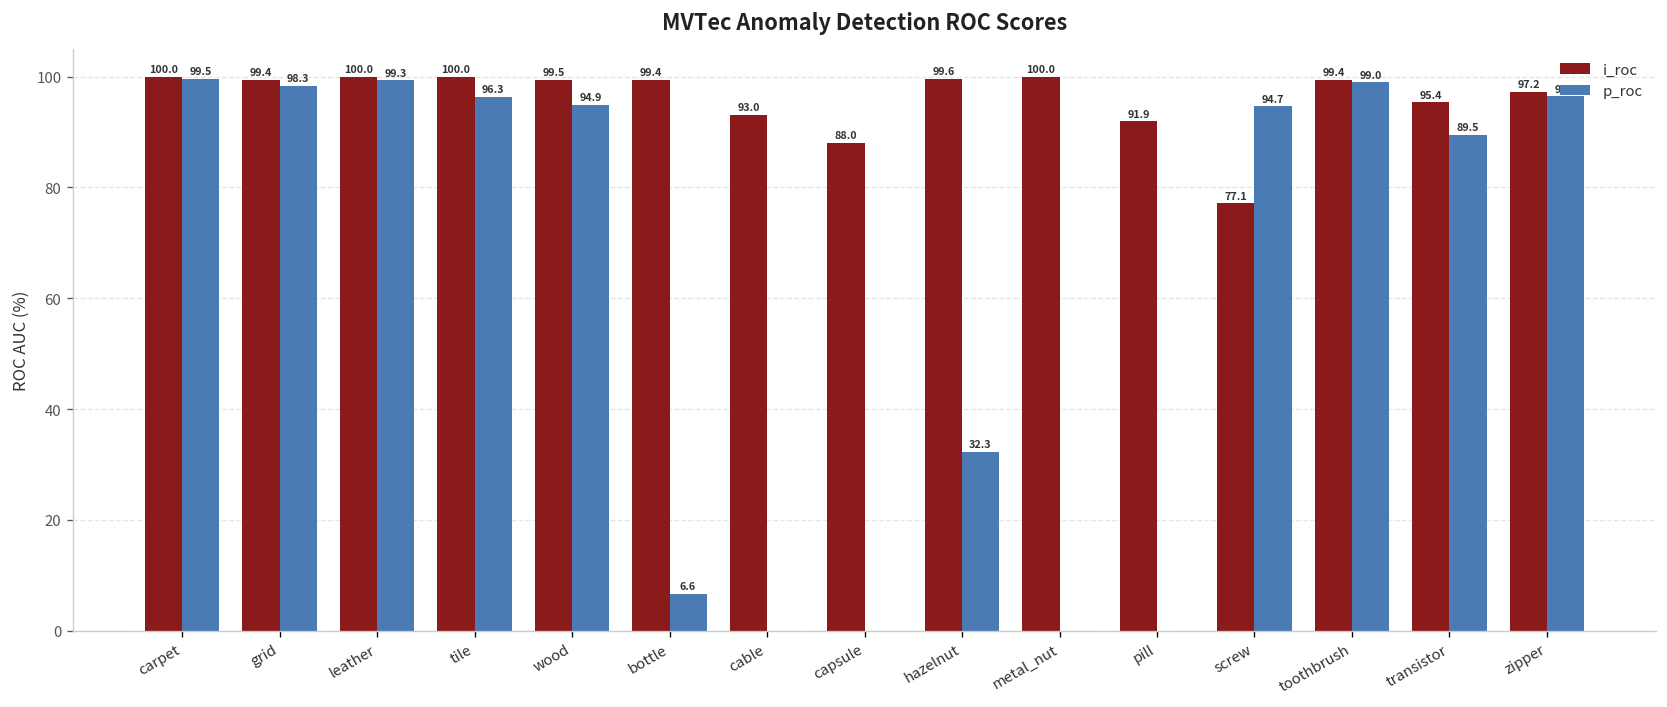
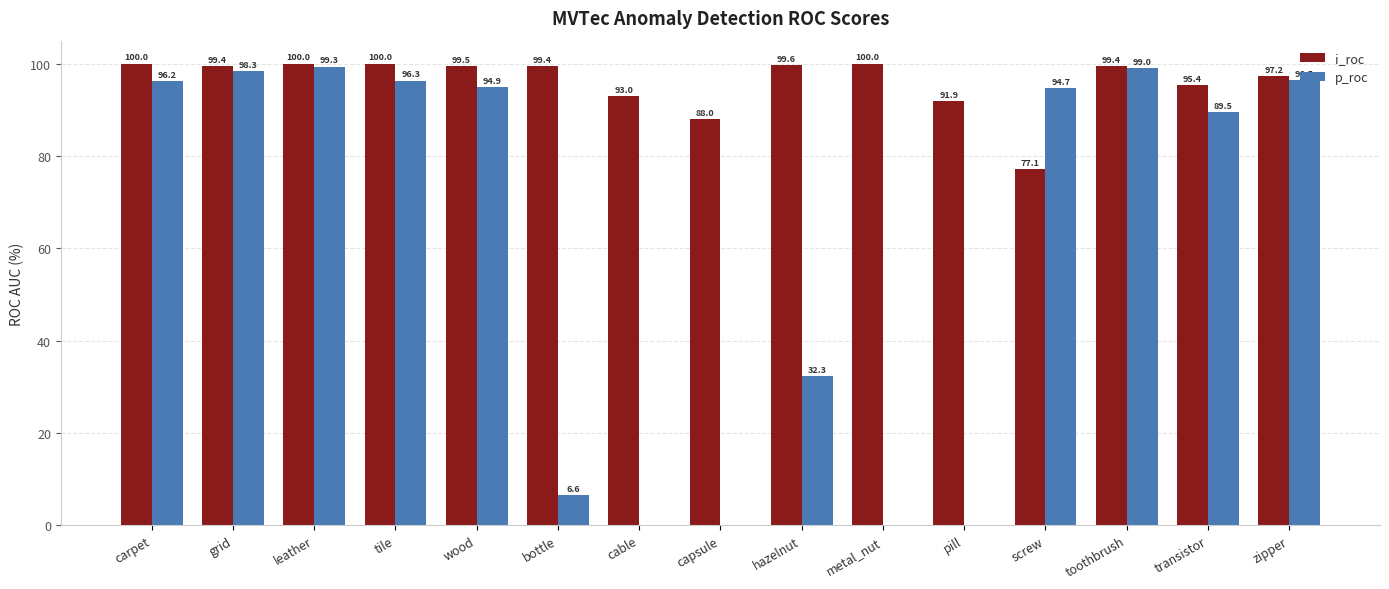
p_roc, carpet: 99.5 -> 96.2
